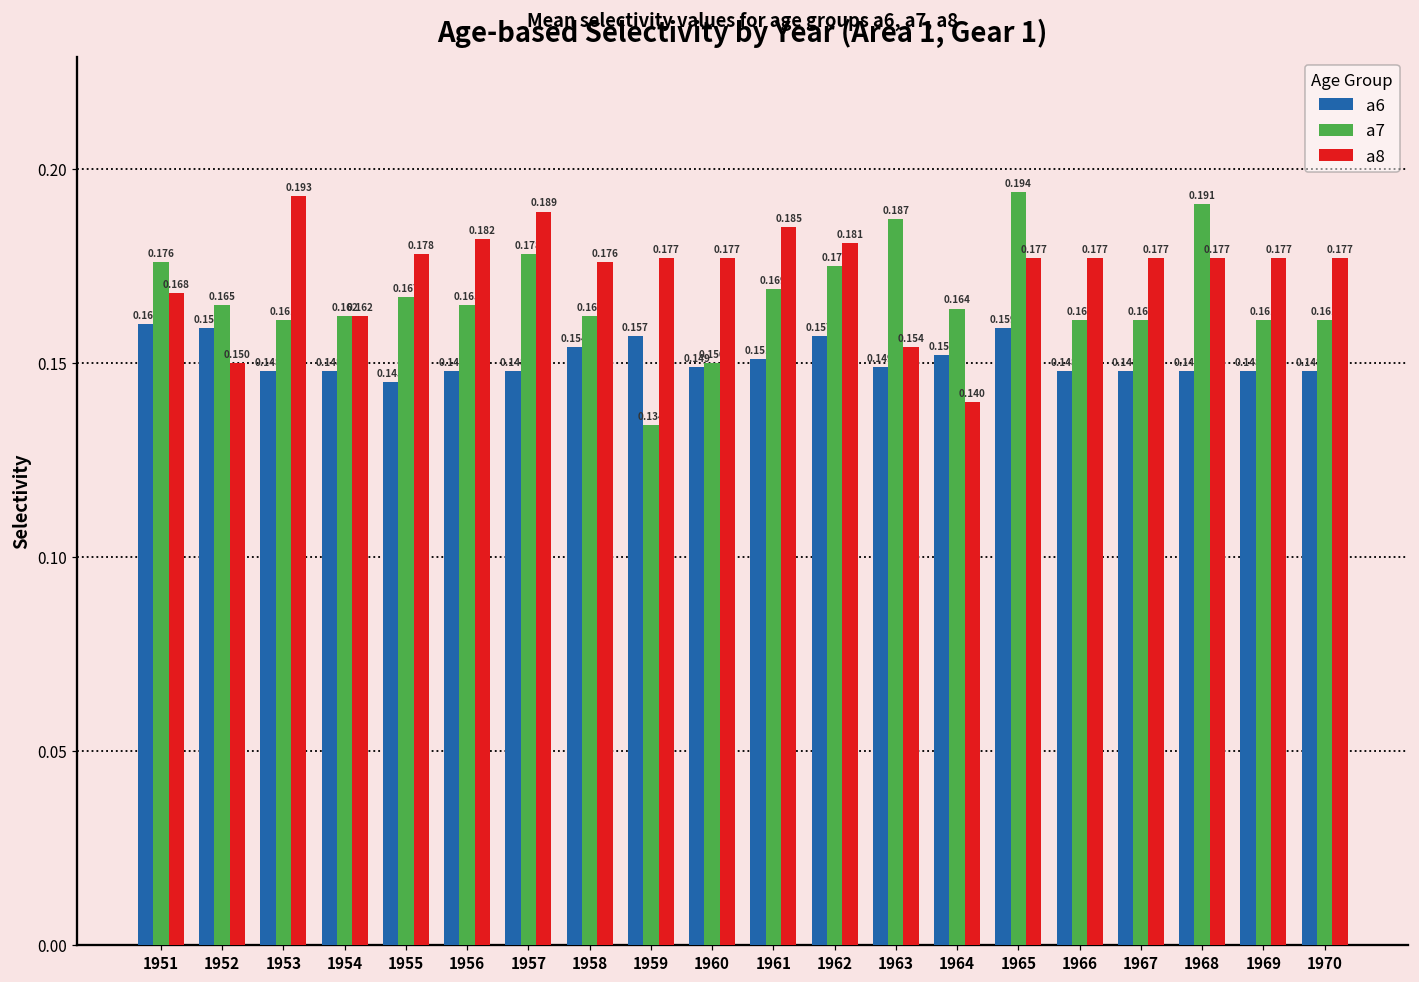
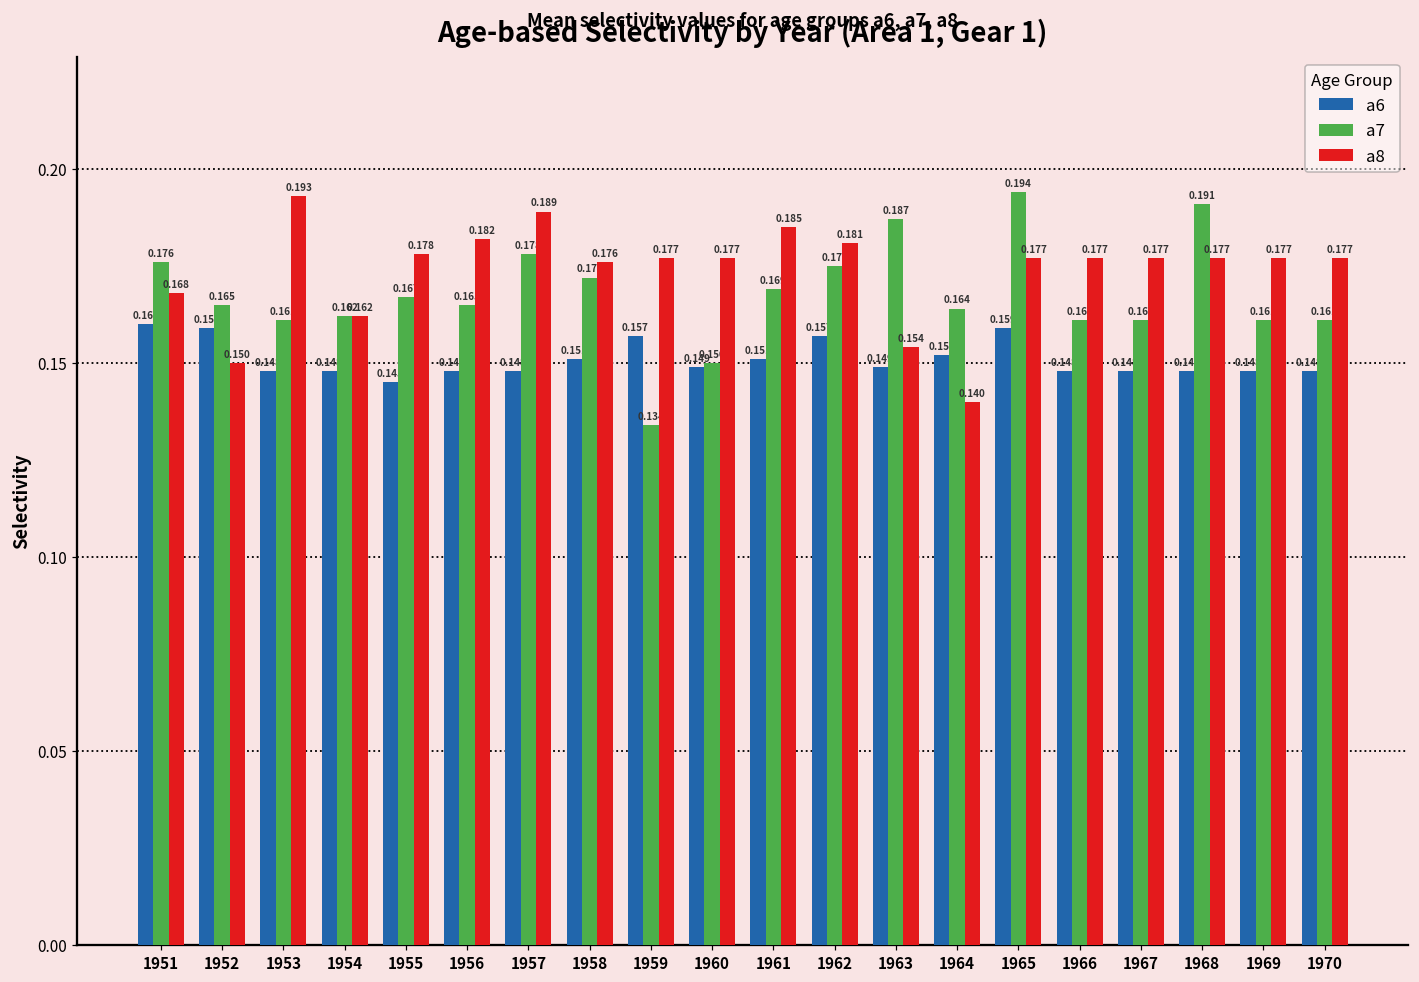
a6, 1958: 0.154 -> 0.151
a7, 1958: 0.162 -> 0.172
